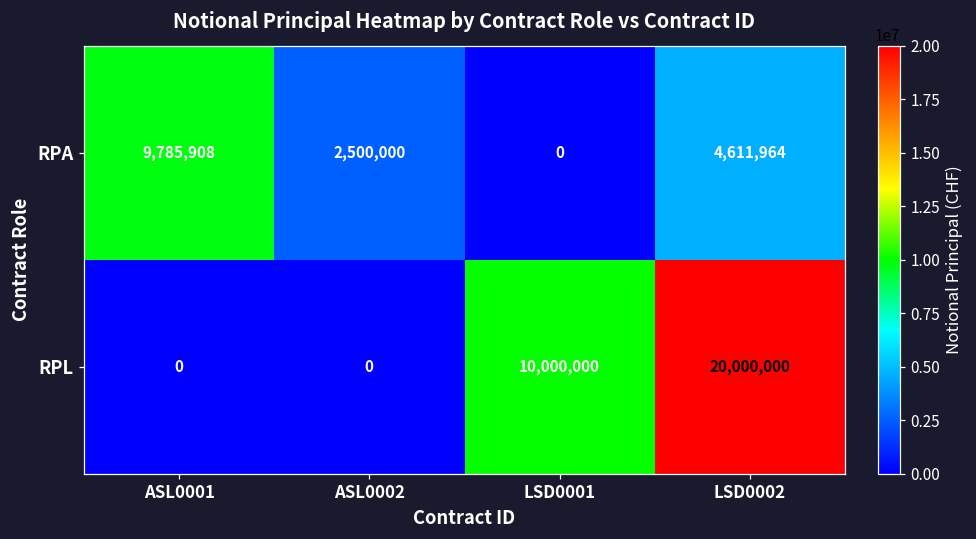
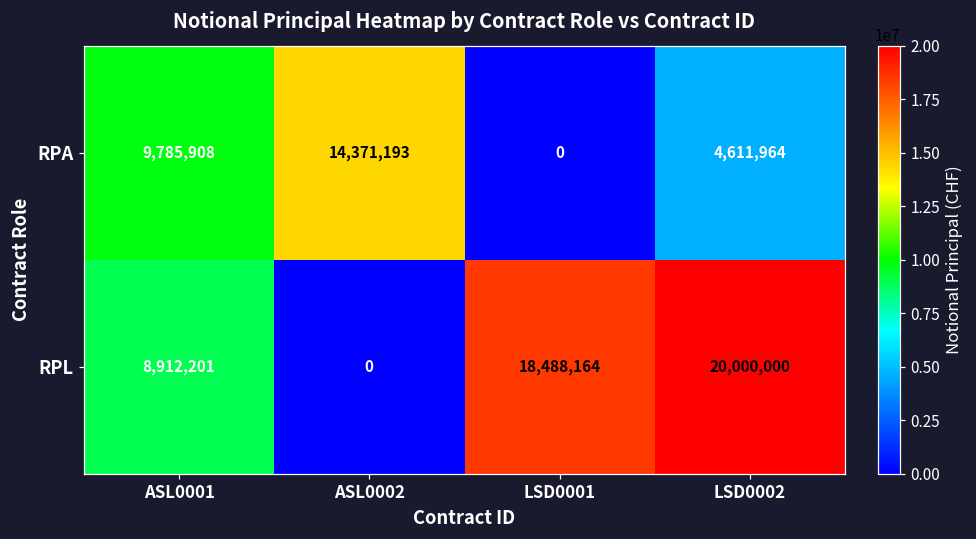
RPA, ASL0002: 2,500,000 -> 14,371,193
RPL, ASL0001: 0 -> 8,912,201
RPL, LSD0001: 10,000,000 -> 18,488,164
